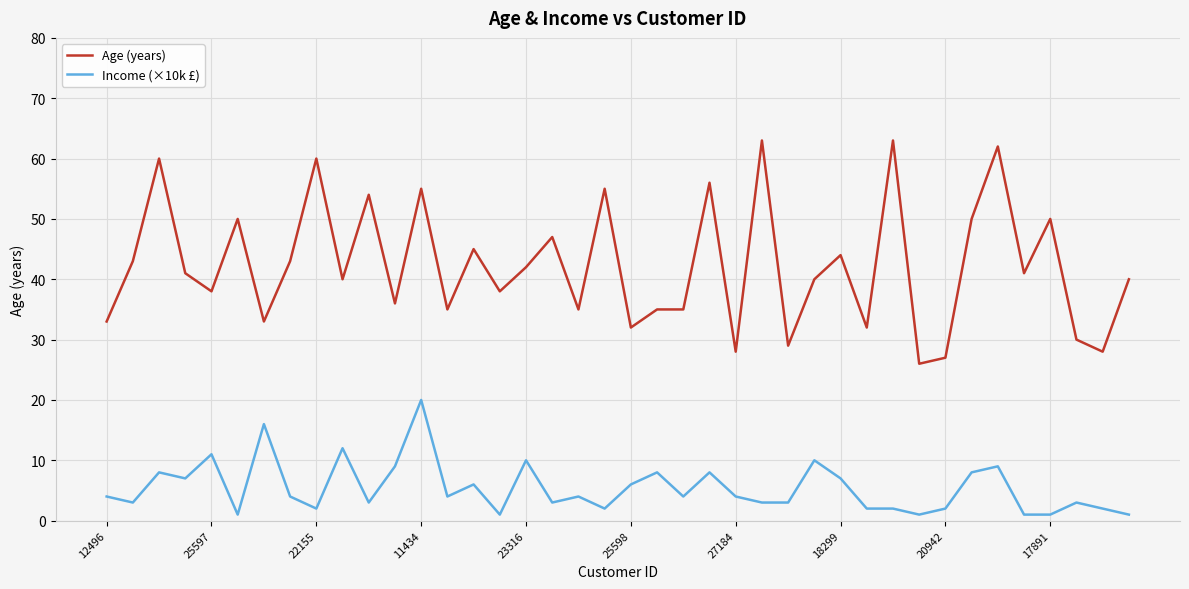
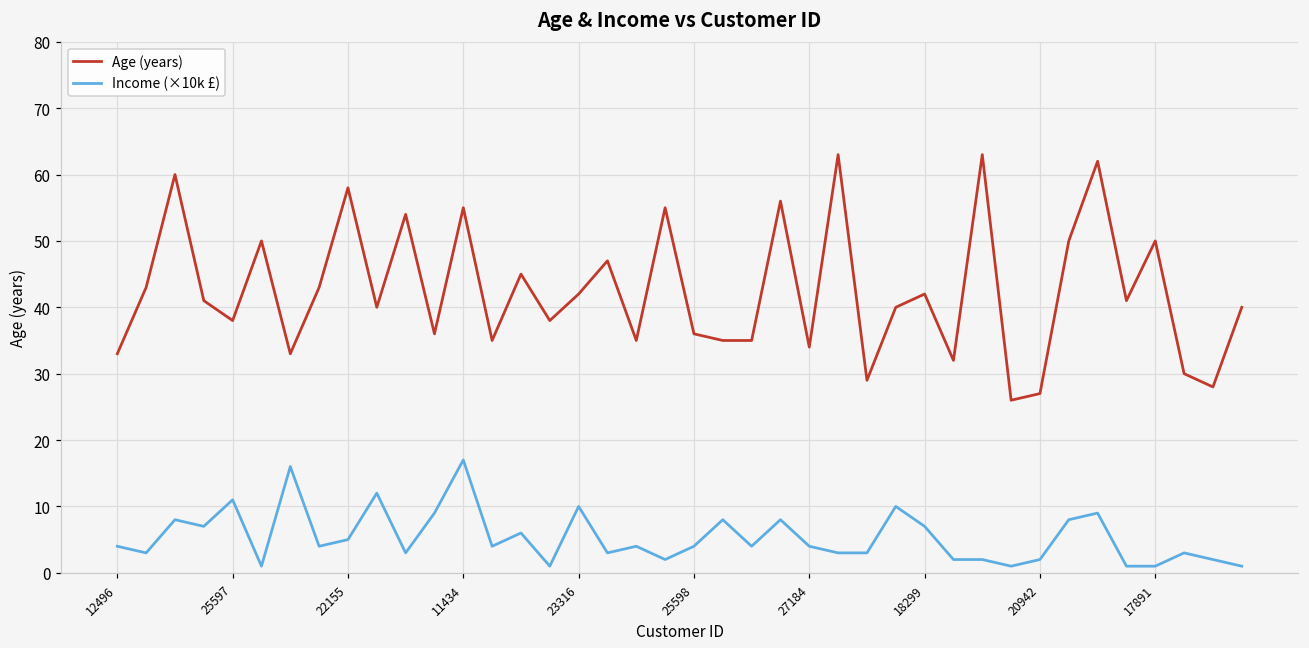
Age (years), 22155: 60 -> 58
Income (×10k £), 22155: 2 -> 5
Income (×10k £), 11434: 20 -> 17
Age (years), 25598: 32 -> 36
Income (×10k £), 25598: 6 -> 4
Age (years), 27184: 28 -> 34
Age (years), 18299: 44 -> 42
